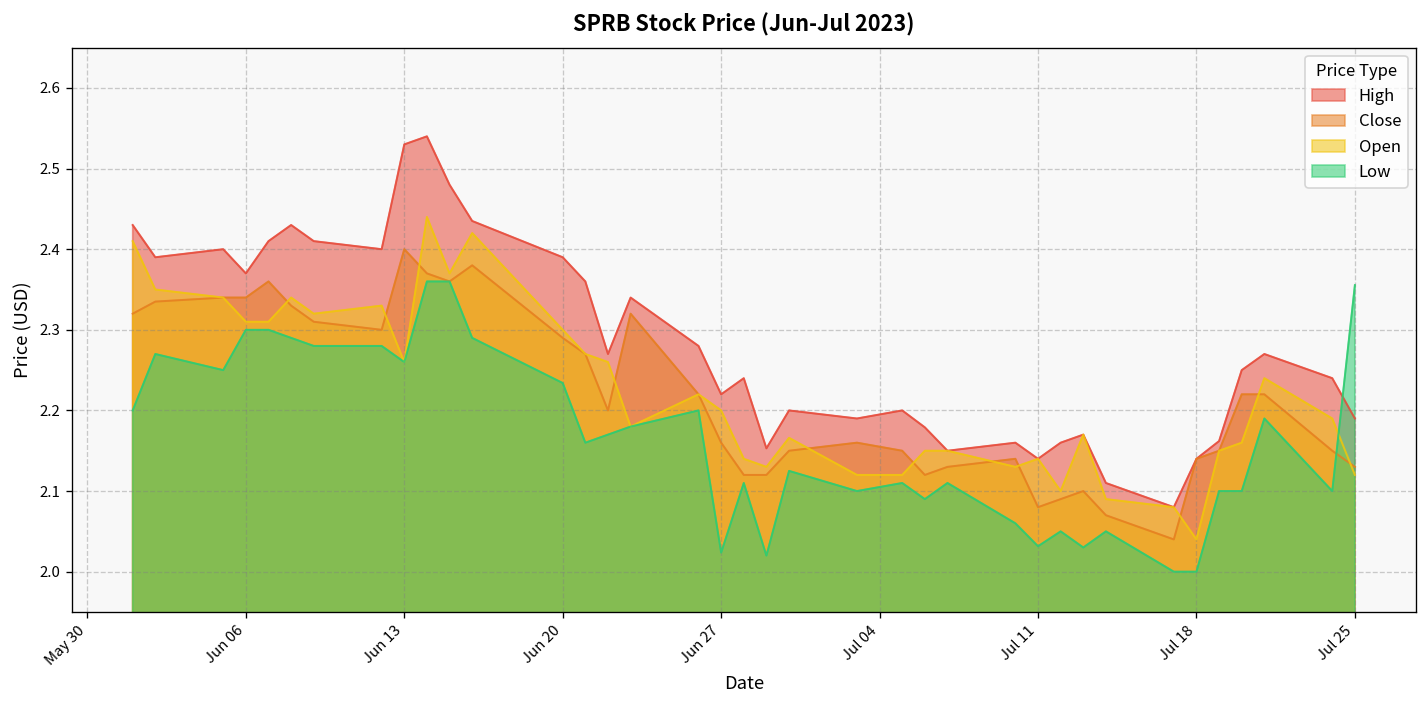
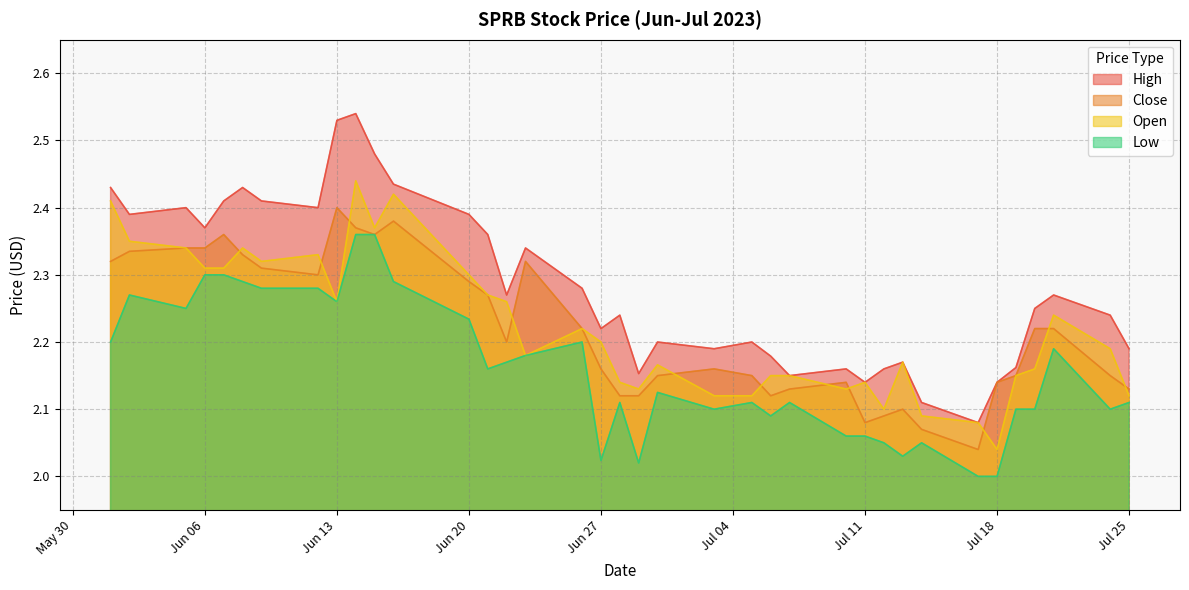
Low, Jul 11: 2.03 -> 2.06
Low, Jul 25: 2.36 -> 2.11
